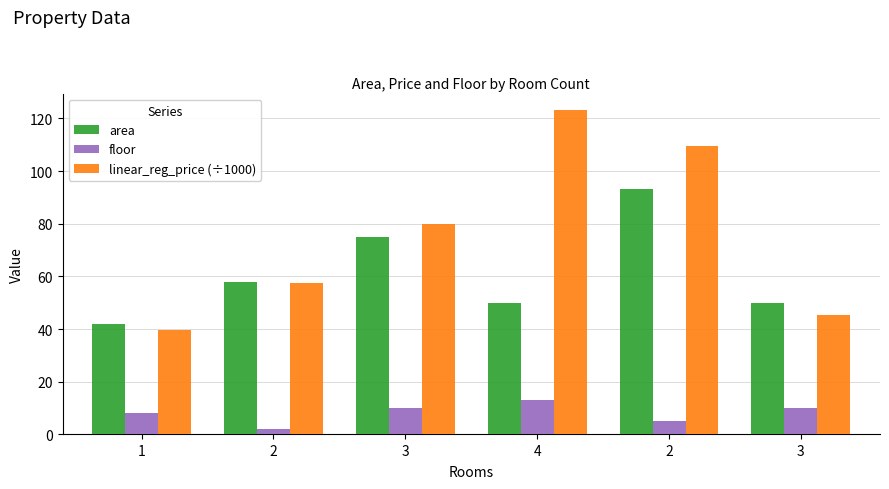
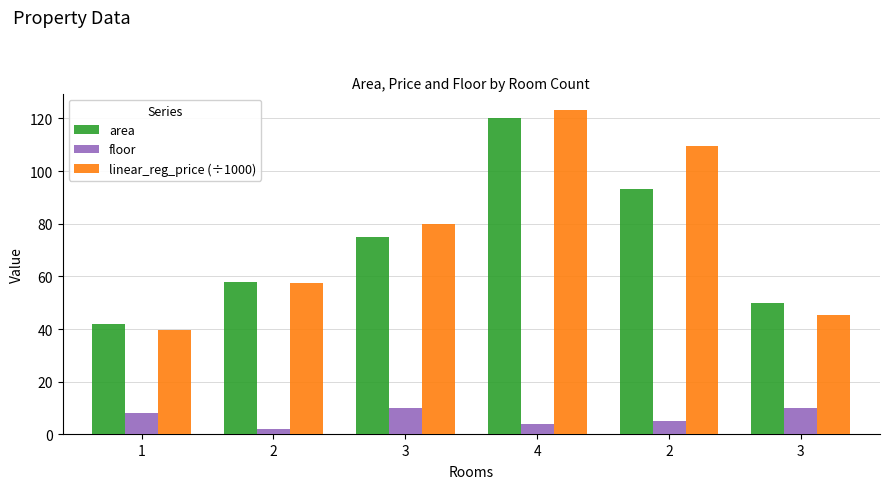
area, 4: 50 -> 120
floor, 4: 13 -> 4
